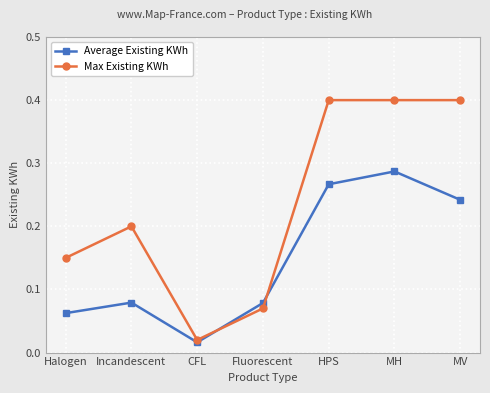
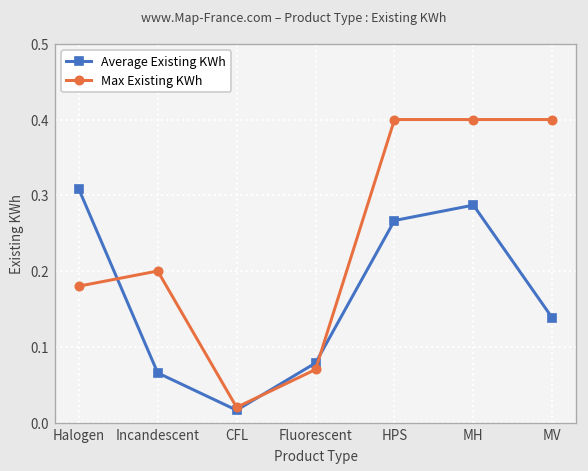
Average Existing KWh, Halogen: 0.06 -> 0.31
Max Existing KWh, Halogen: 0.15 -> 0.18
Average Existing KWh, Incandescent: 0.08 -> 0.07
Average Existing KWh, MV: 0.24 -> 0.14
